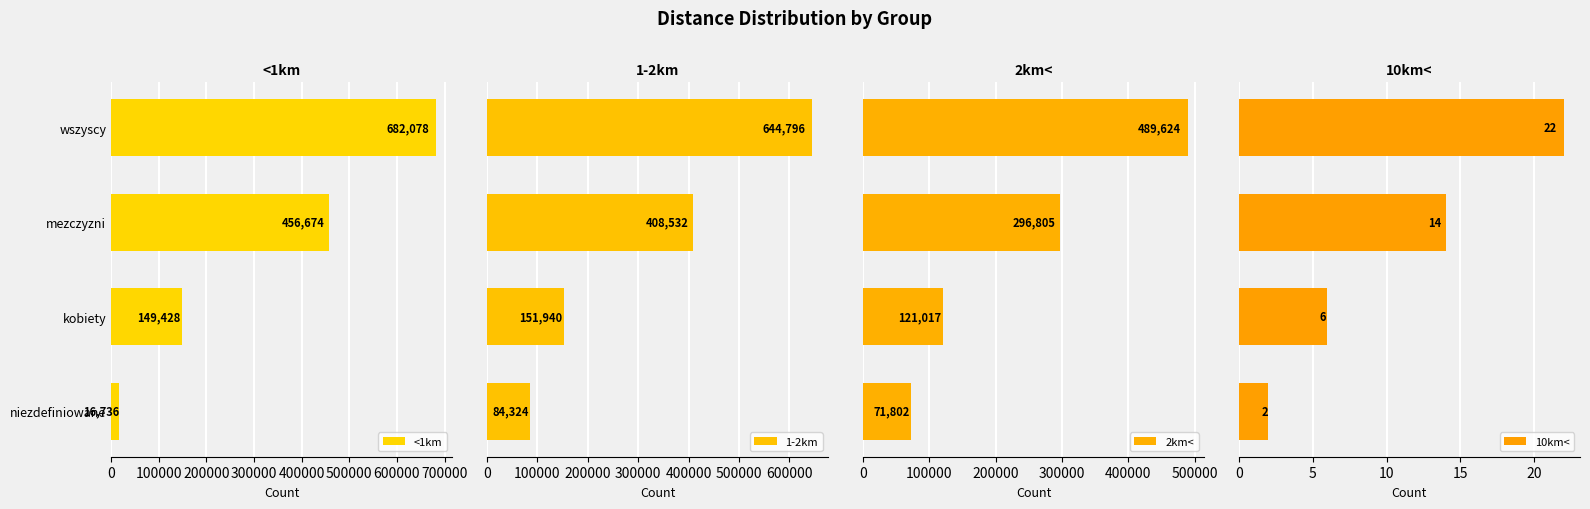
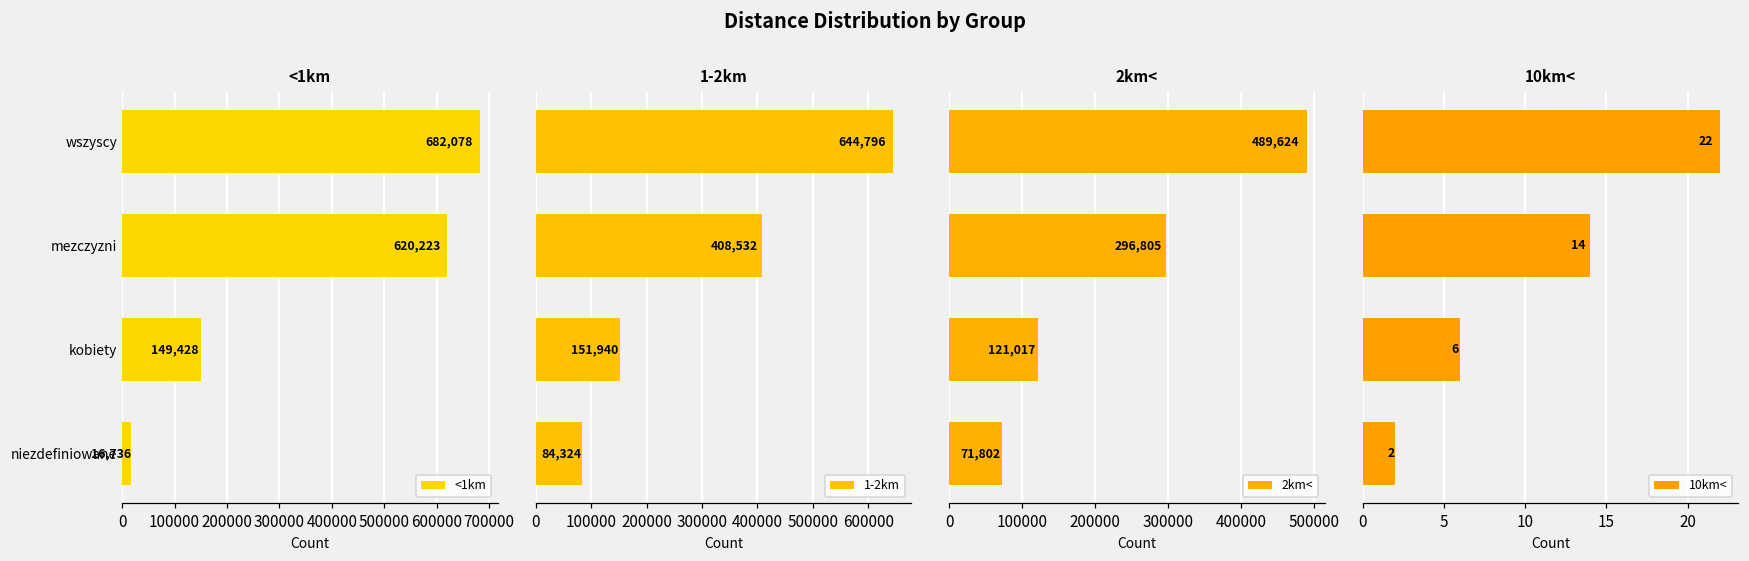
<1km, mezczyzni: 456,674 -> 620,223
